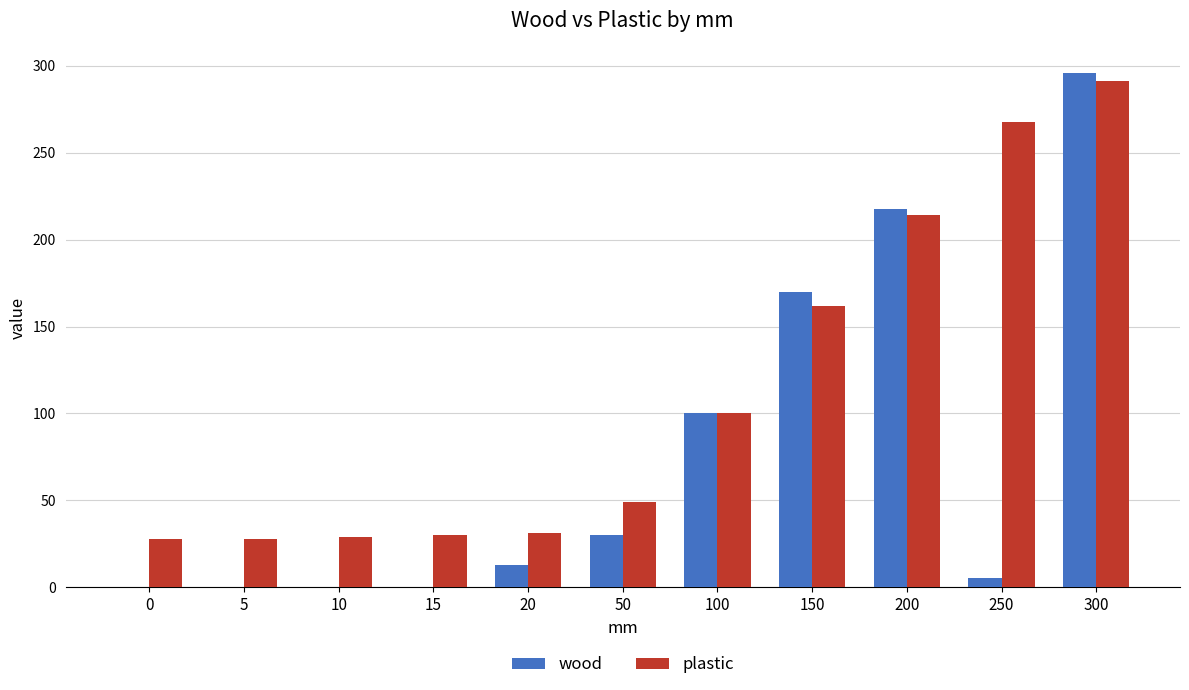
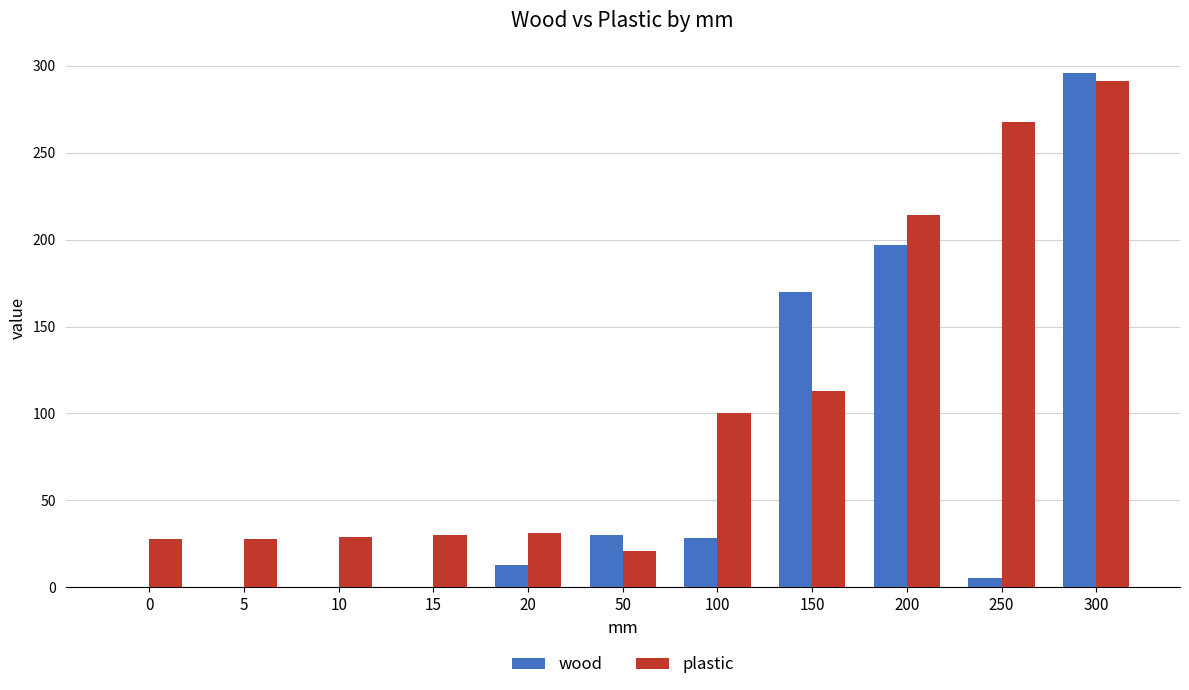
plastic, 50: 49 -> 21
wood, 100: 101 -> 28
plastic, 150: 162 -> 113
wood, 200: 218 -> 197
